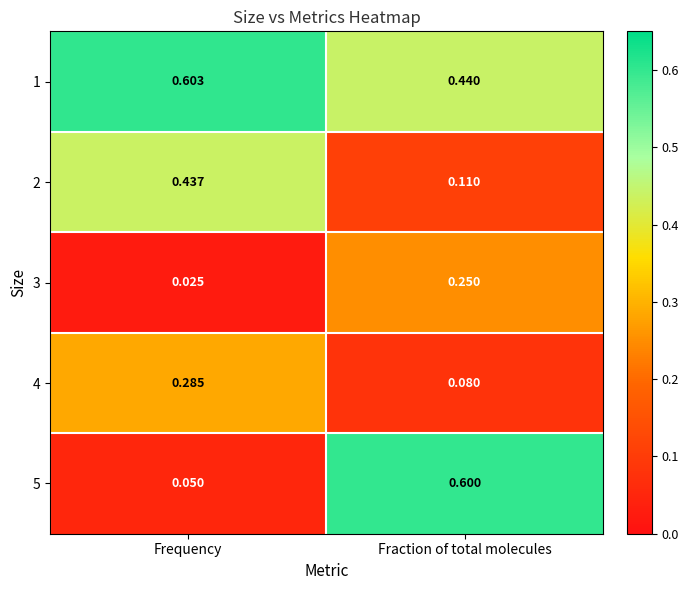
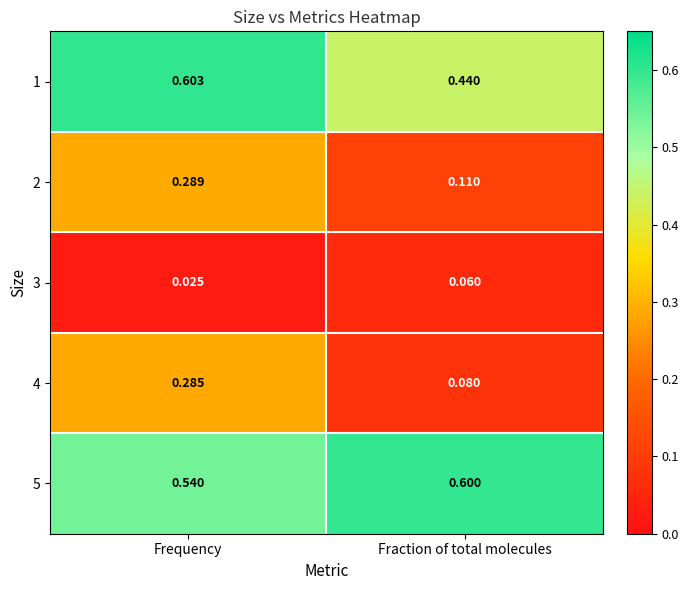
2, Frequency: 0.437 -> 0.289
3, Fraction of total molecules: 0.250 -> 0.060
5, Frequency: 0.050 -> 0.540
